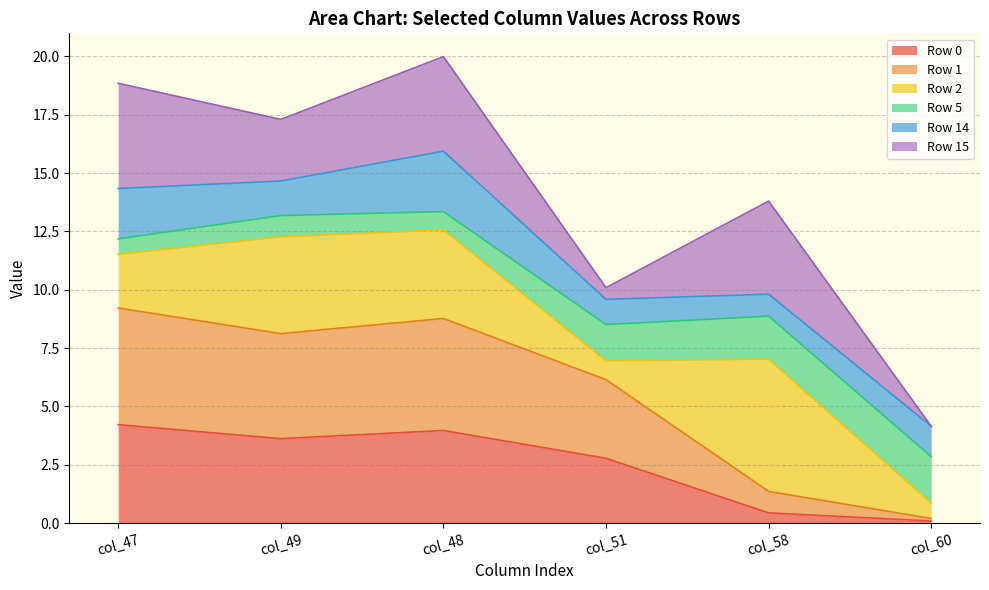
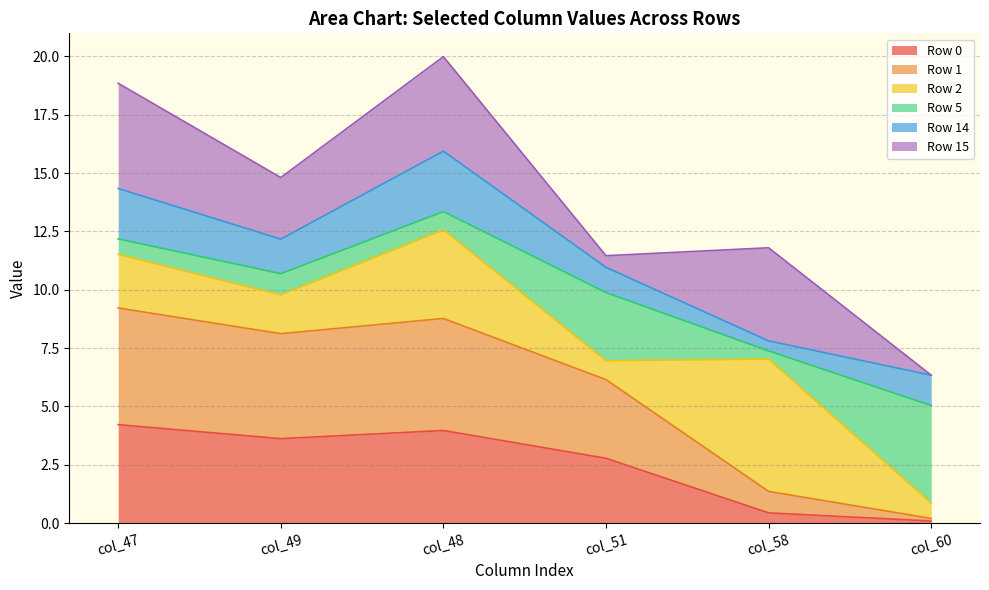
Row 2, col_49: 4.2 -> 1.7
Row 5, col_51: 1.6 -> 2.9
Row 5, col_58: 1.8 -> 0.3
Row 14, col_58: 0.9 -> 0.4
Row 5, col_60: 2.0 -> 4.2
